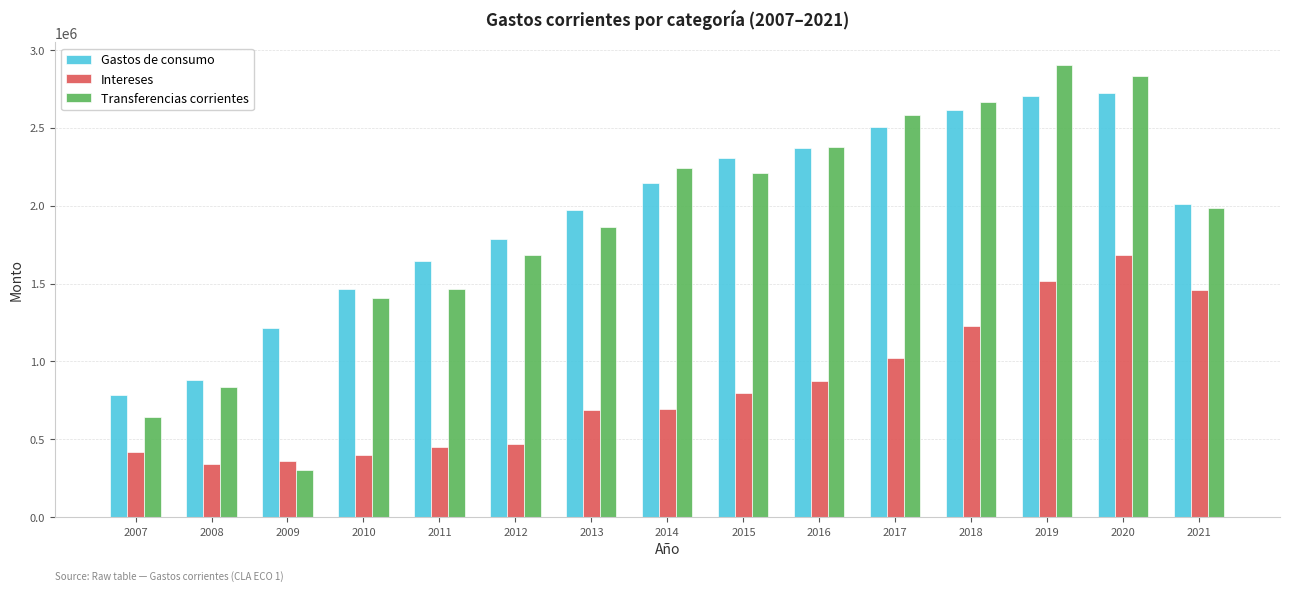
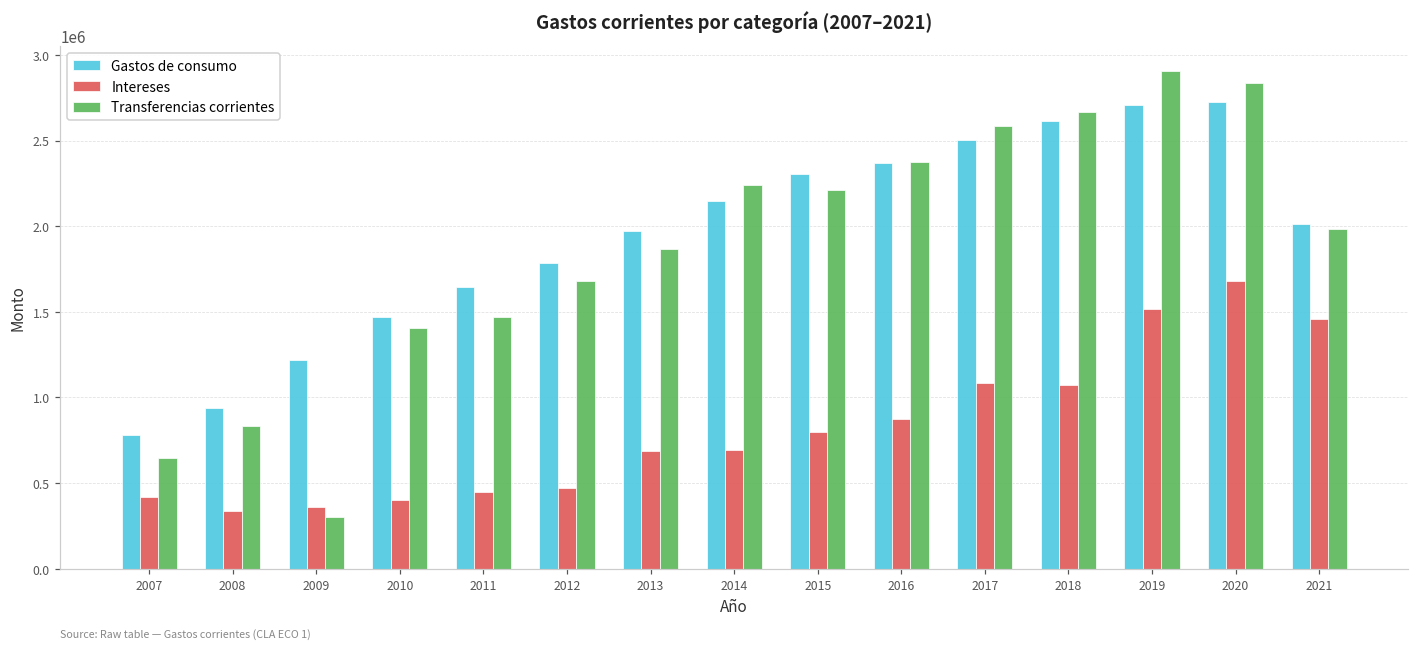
Gastos de consumo, 2008: 880000 -> 940000
Intereses, 2017: 1020000 -> 1080000
Intereses, 2018: 1230000 -> 1070000
